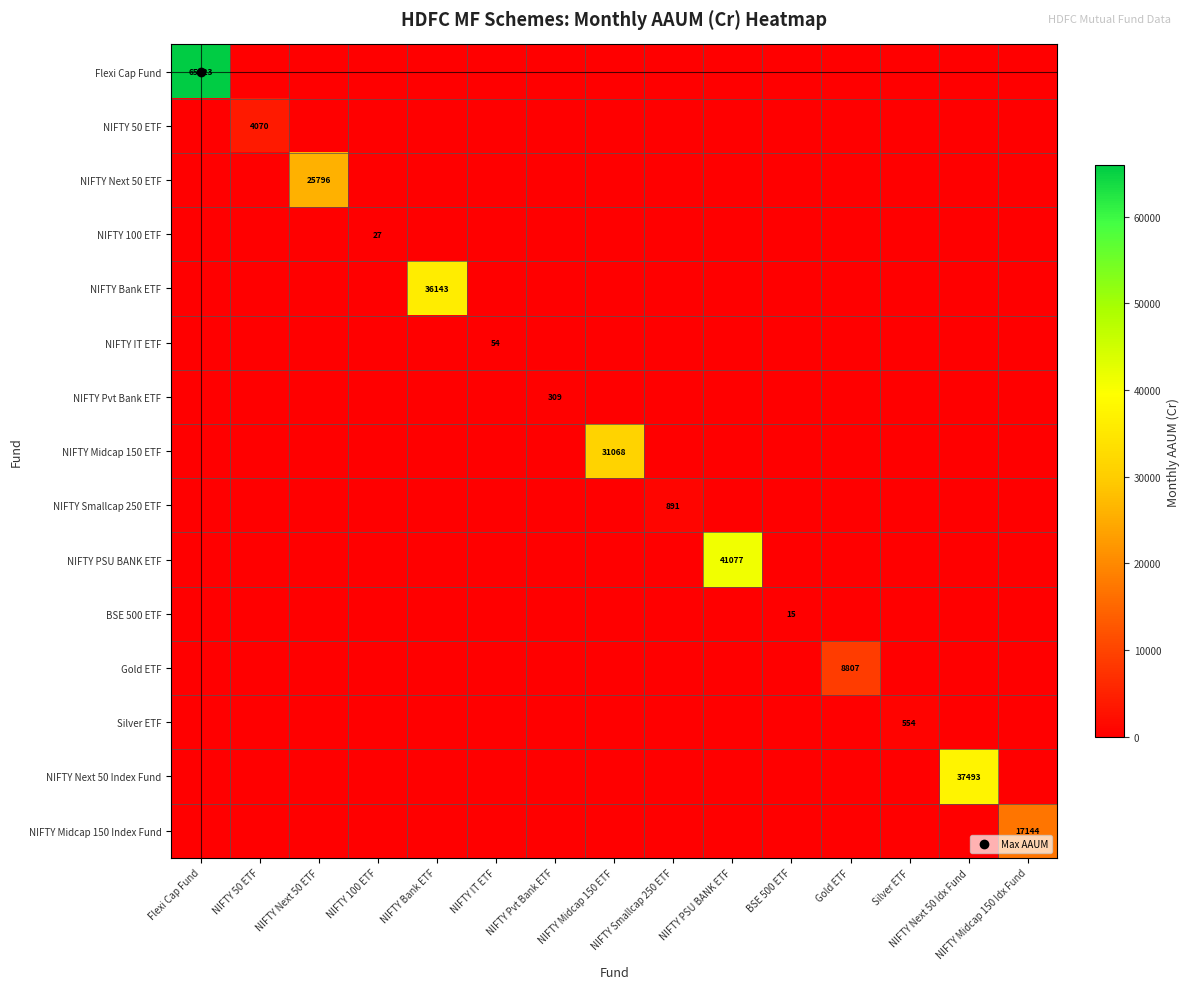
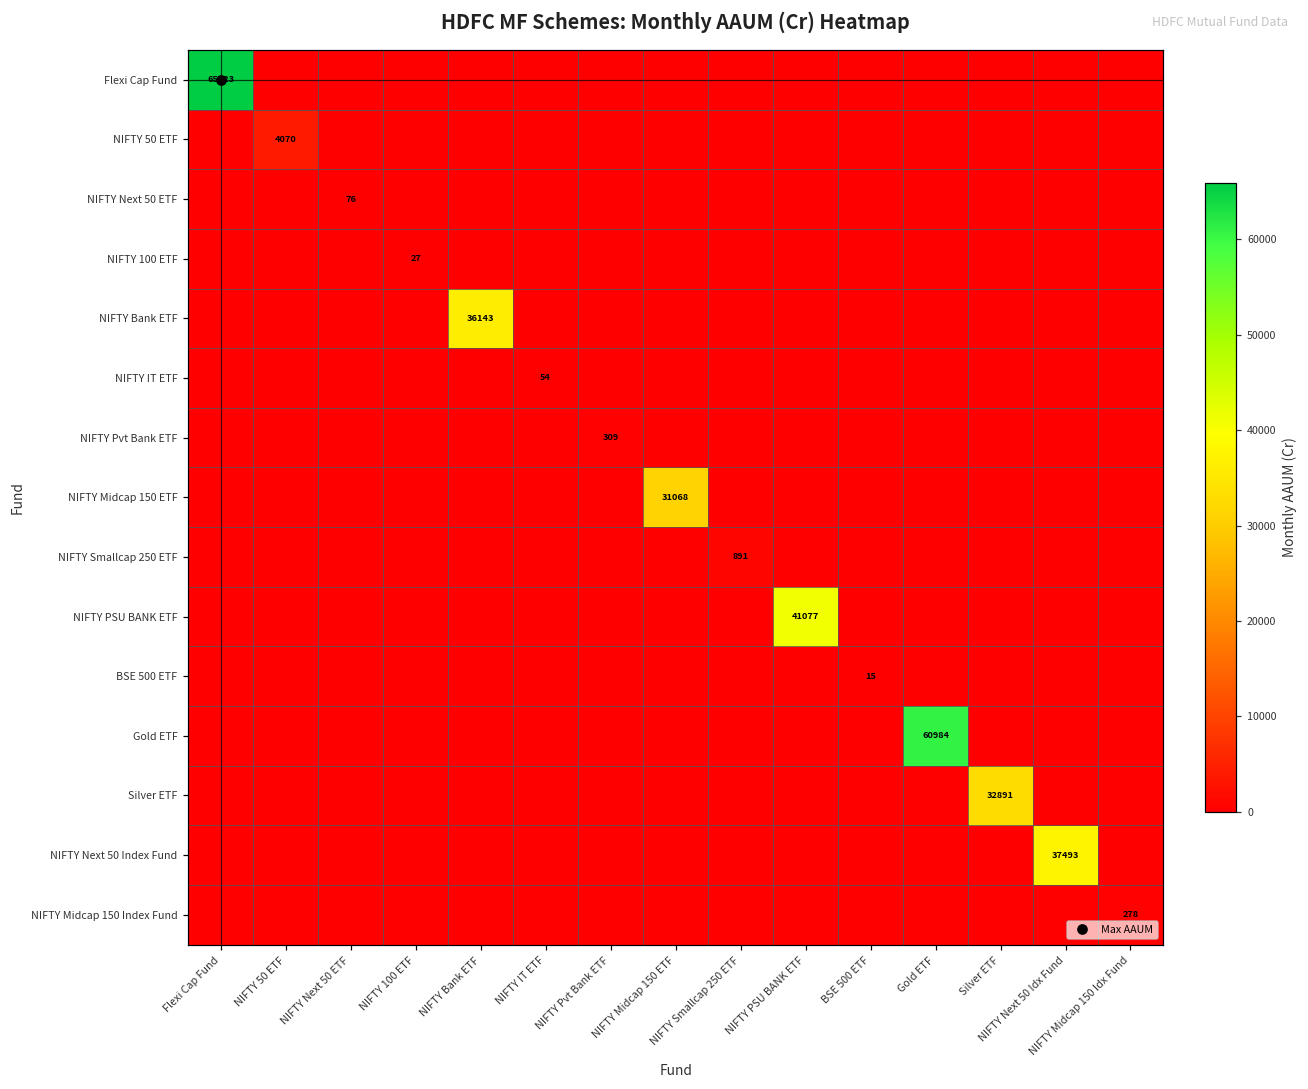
NIFTY Next 50 ETF, NIFTY Next 50 ETF: 25796 -> 76
Gold ETF, Gold ETF: 8807 -> 60984
Silver ETF, Silver ETF: 554 -> 32891
NIFTY Midcap 150 Index Fund, NIFTY Midcap 150 Idx Fund: 17144 -> 278
